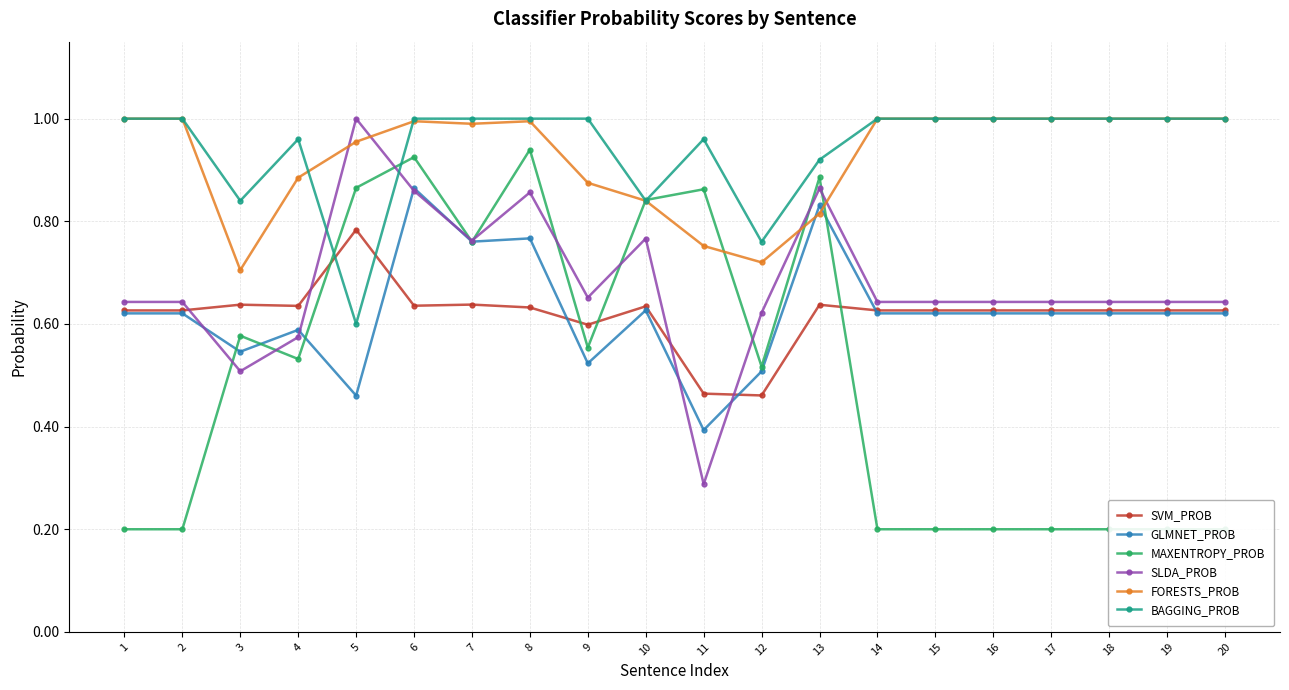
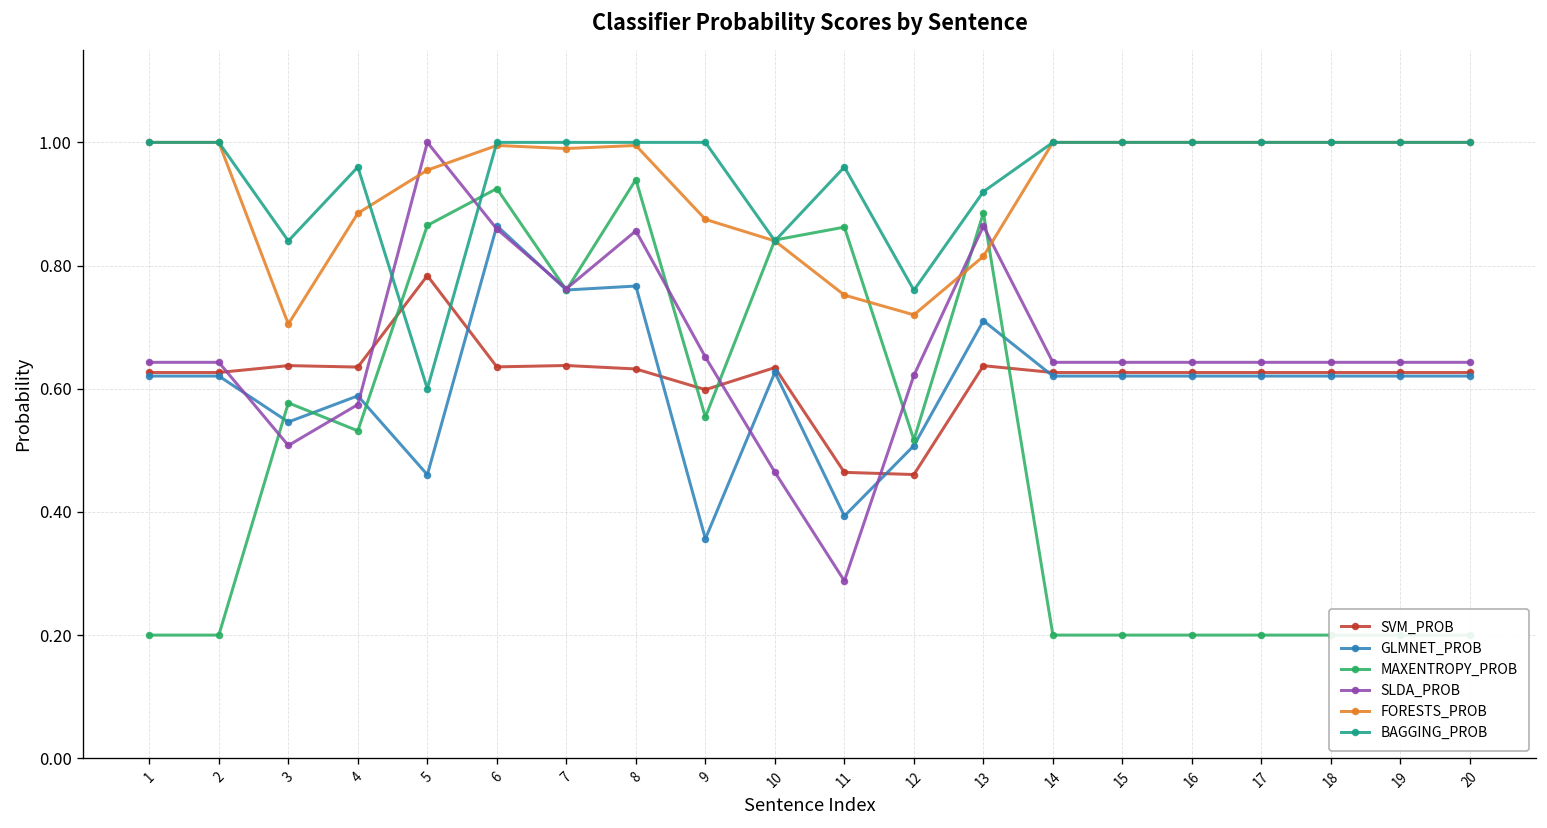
GLMNET_PROB, 9: 0.52 -> 0.36
SLDA_PROB, 10: 0.77 -> 0.46
GLMNET_PROB, 13: 0.83 -> 0.71
